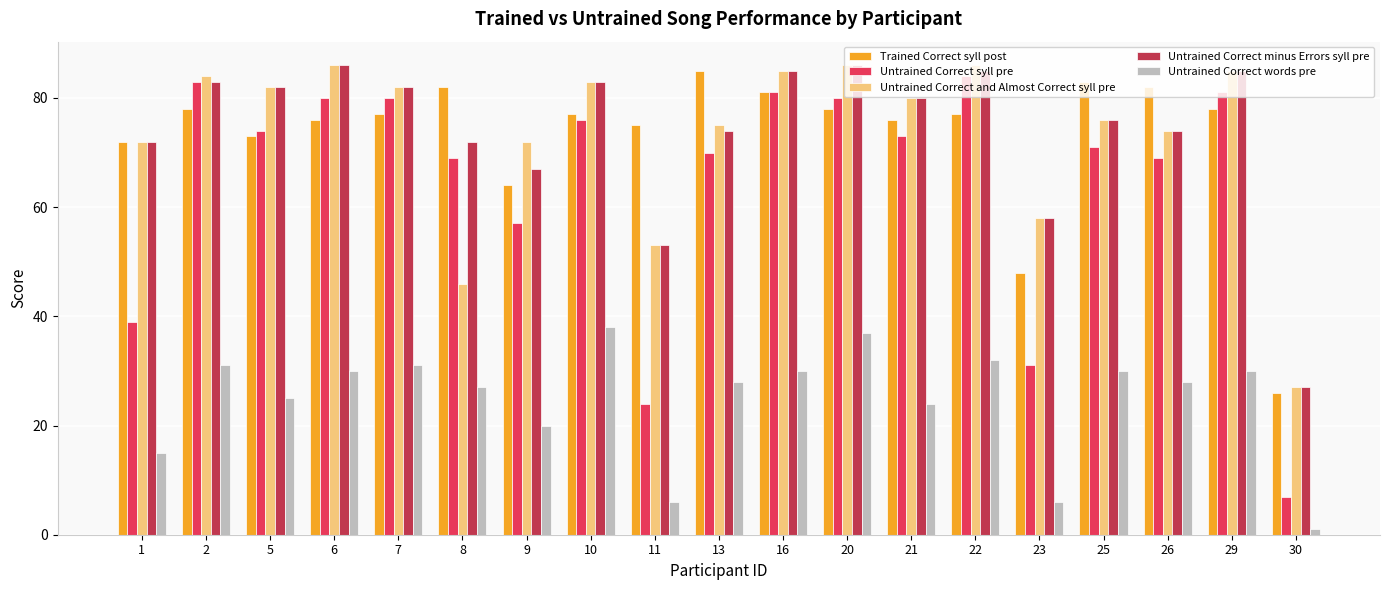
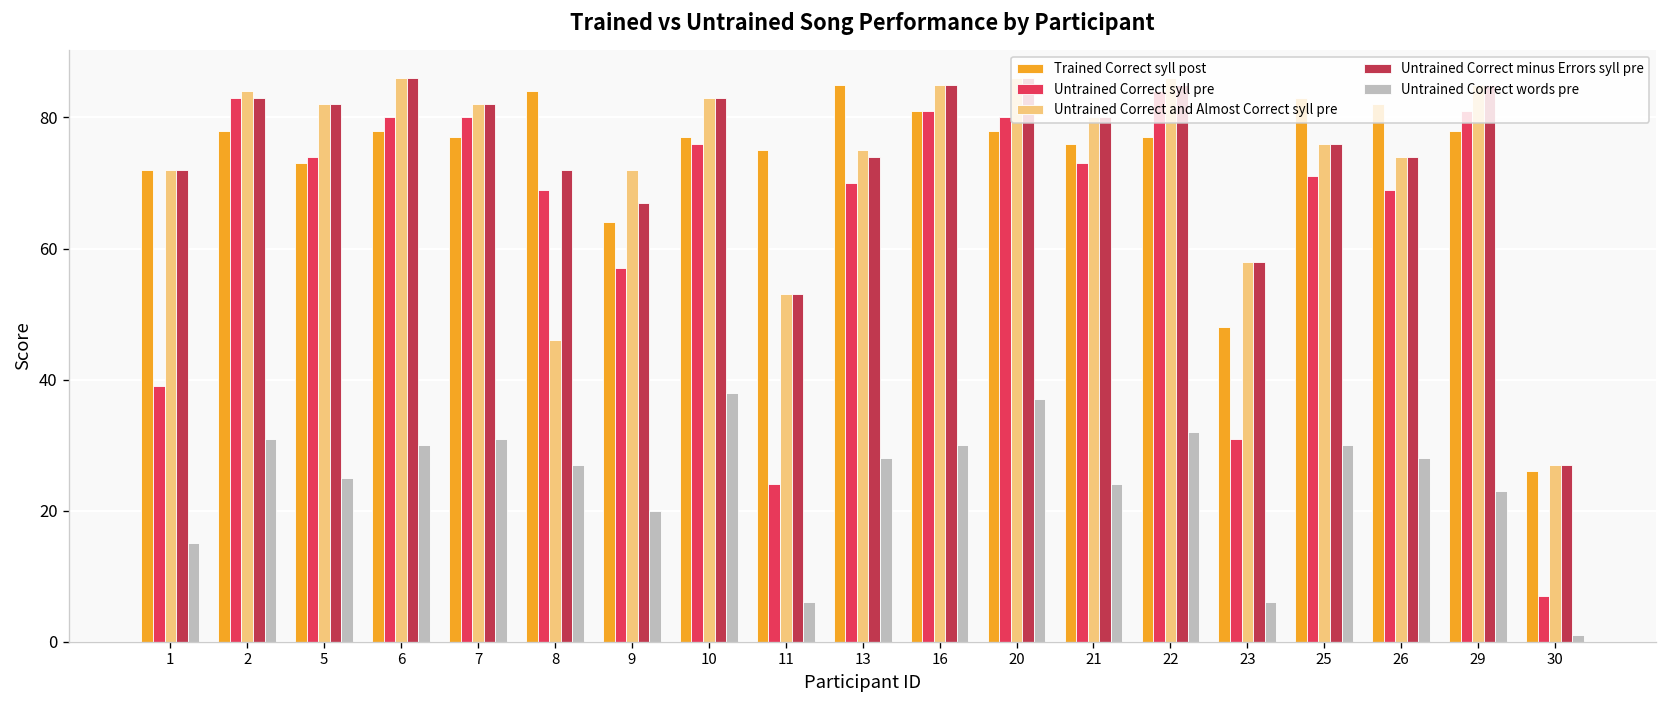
Trained Correct syll post, 6: 76 -> 78
Trained Correct syll post, 8: 82 -> 84
Untrained Correct words pre, 29: 30 -> 23
